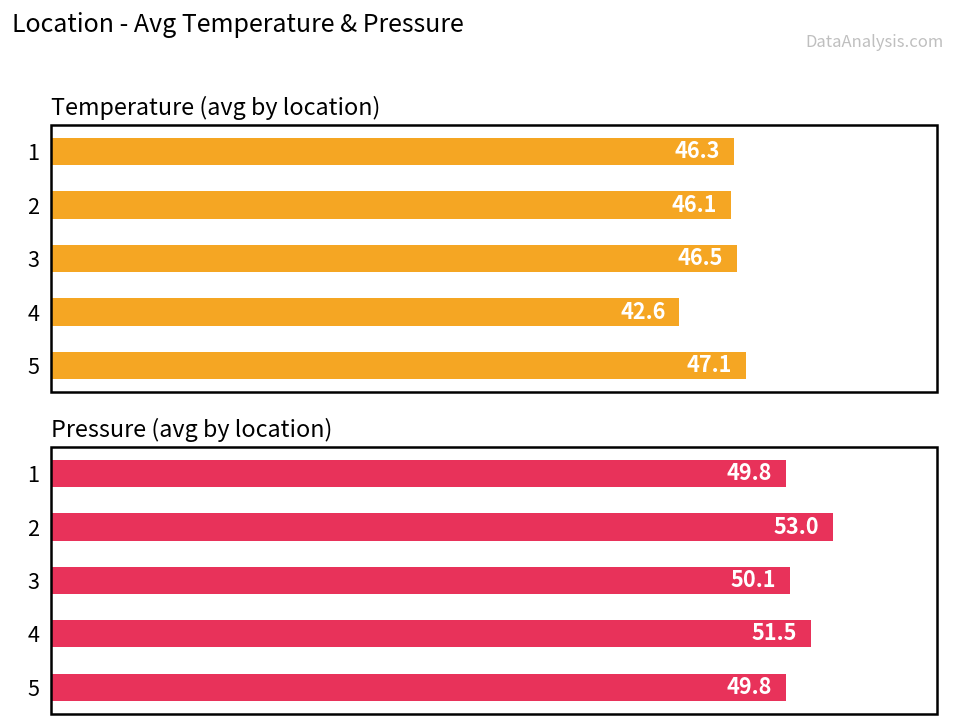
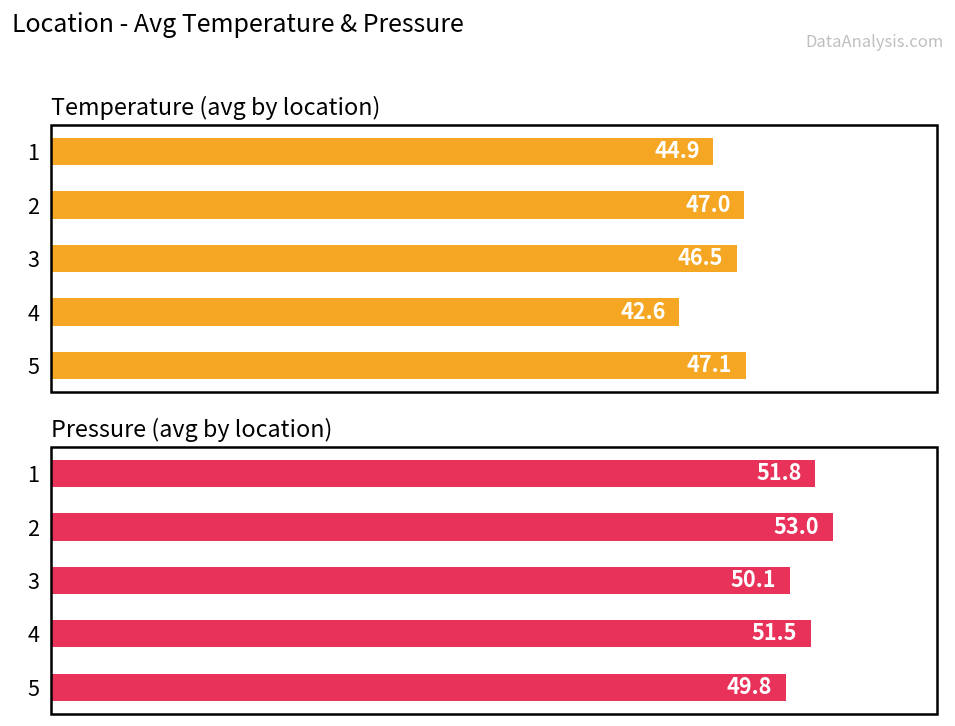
Temperature (avg by location), 1: 46.3 -> 44.9
Temperature (avg by location), 2: 46.1 -> 47.0
Pressure (avg by location), 1: 49.8 -> 51.8
